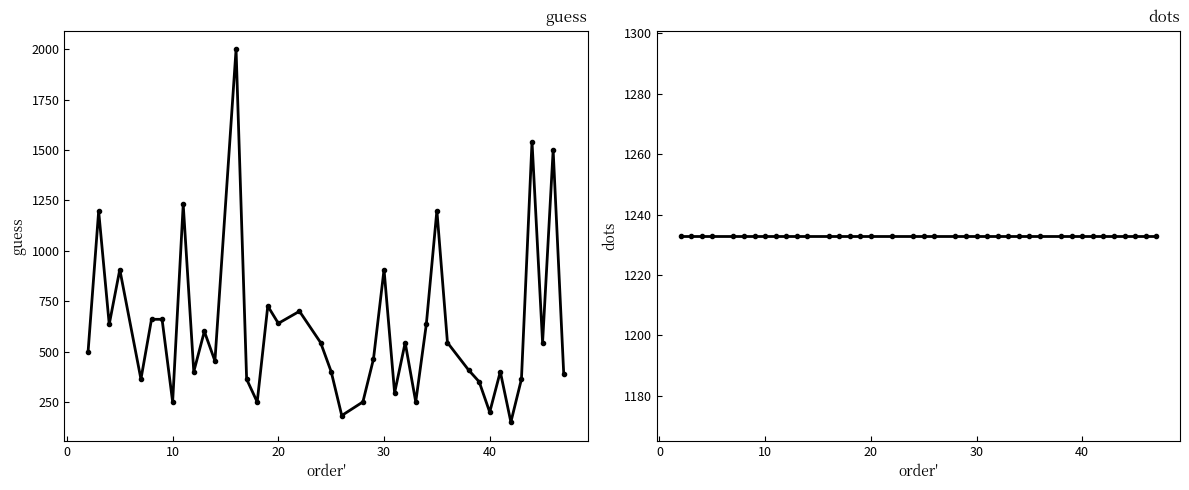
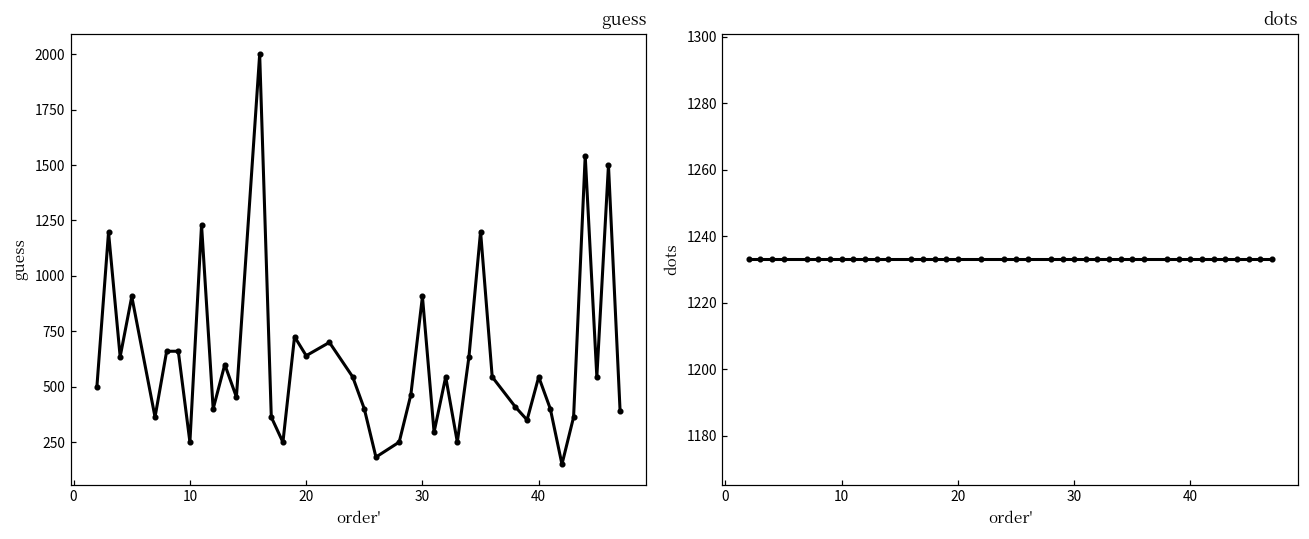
guess, 40: 200 -> 540
